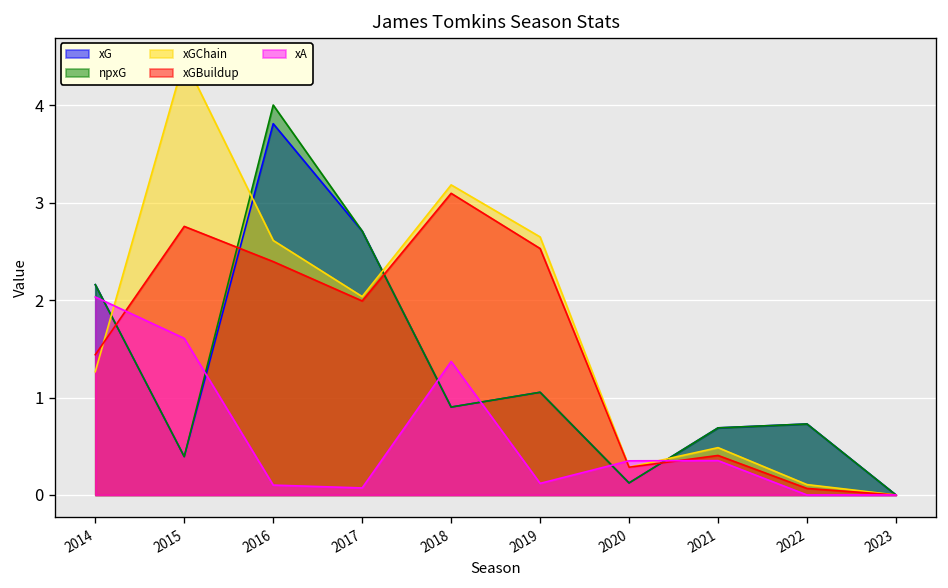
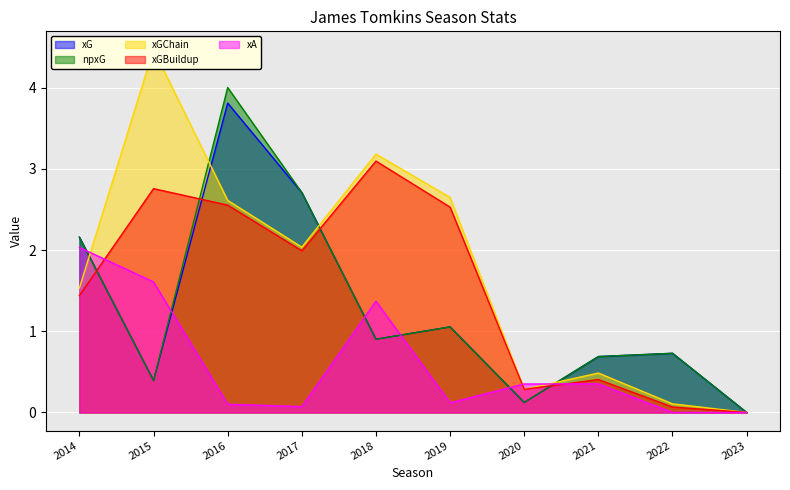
xGChain, 2014: 1.3 -> 1.5
xGBuildup, 2016: 2.4 -> 2.6
